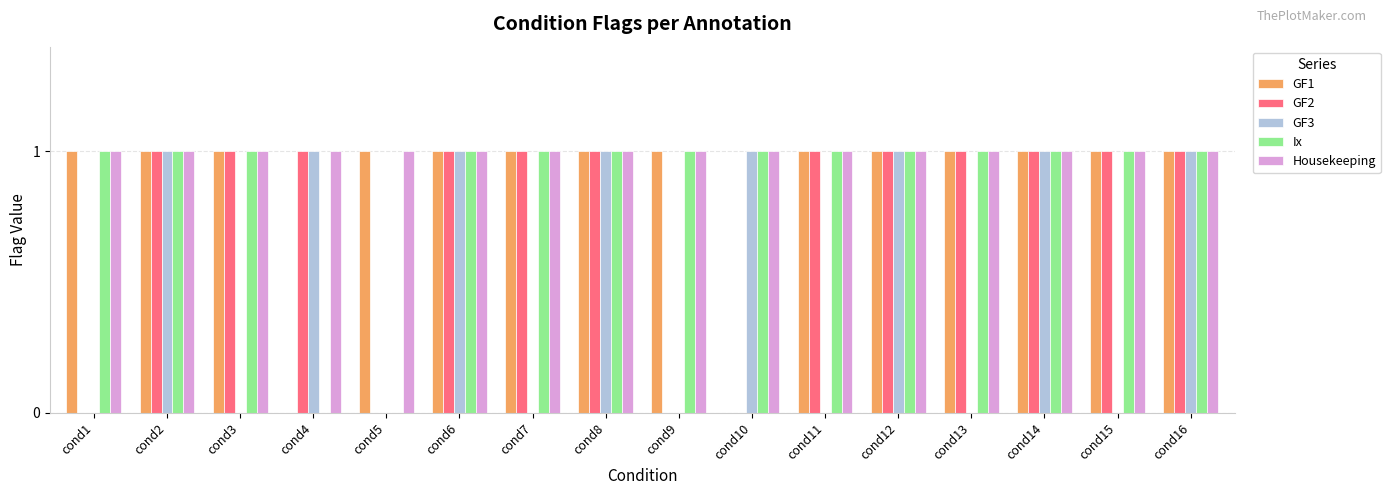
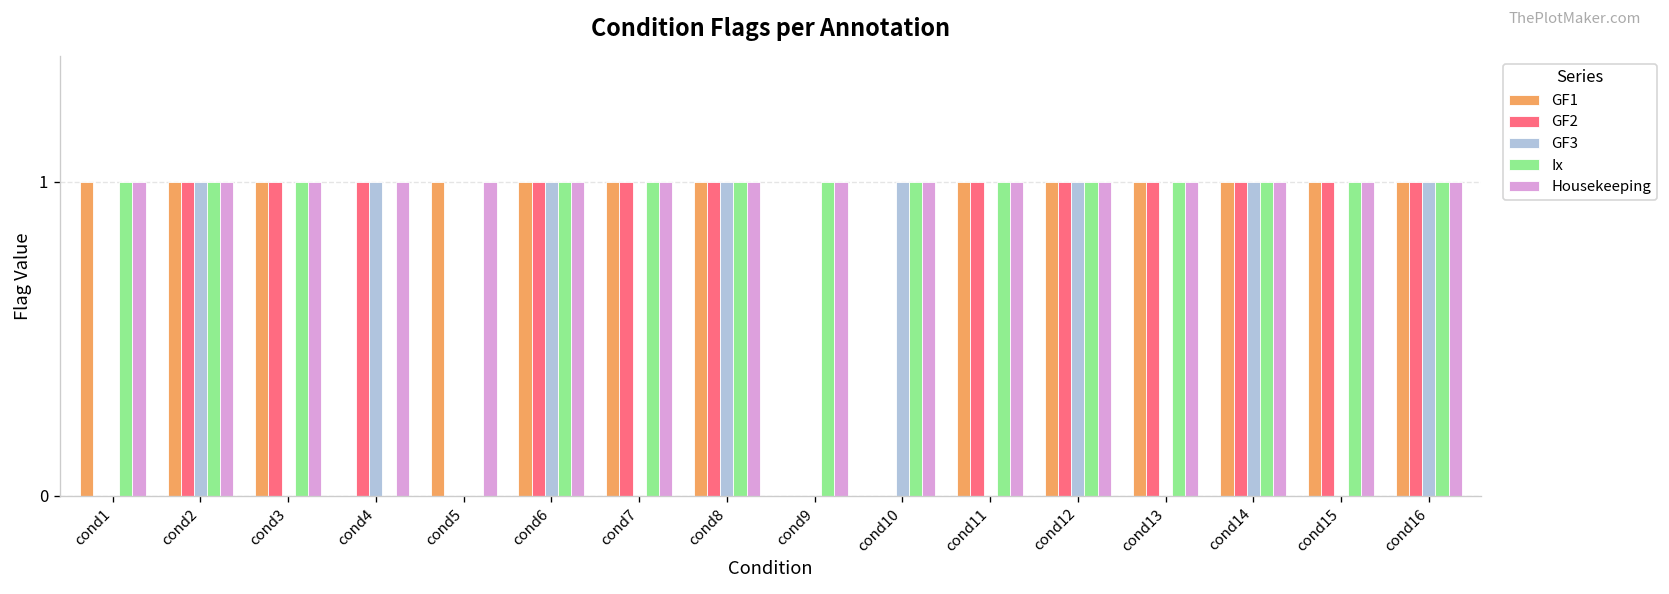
GF1, cond9: 1 -> 0
